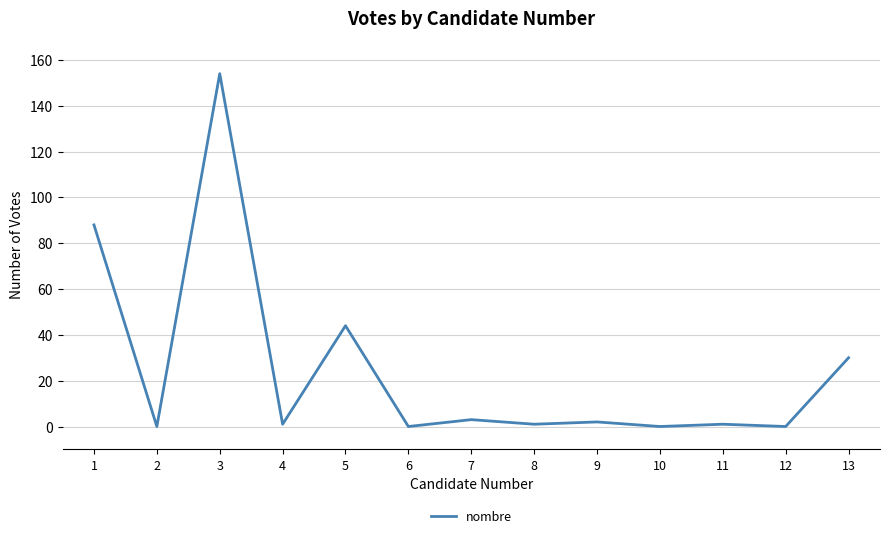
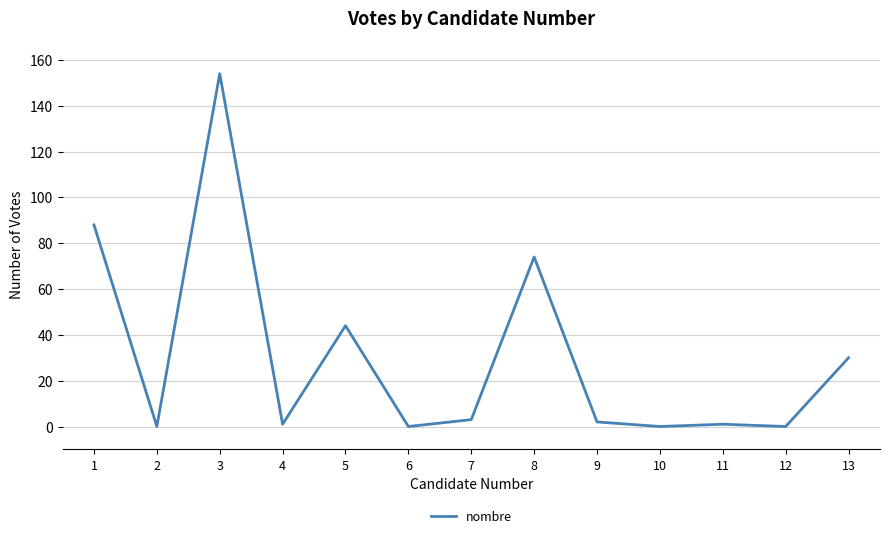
8: 1 -> 74
